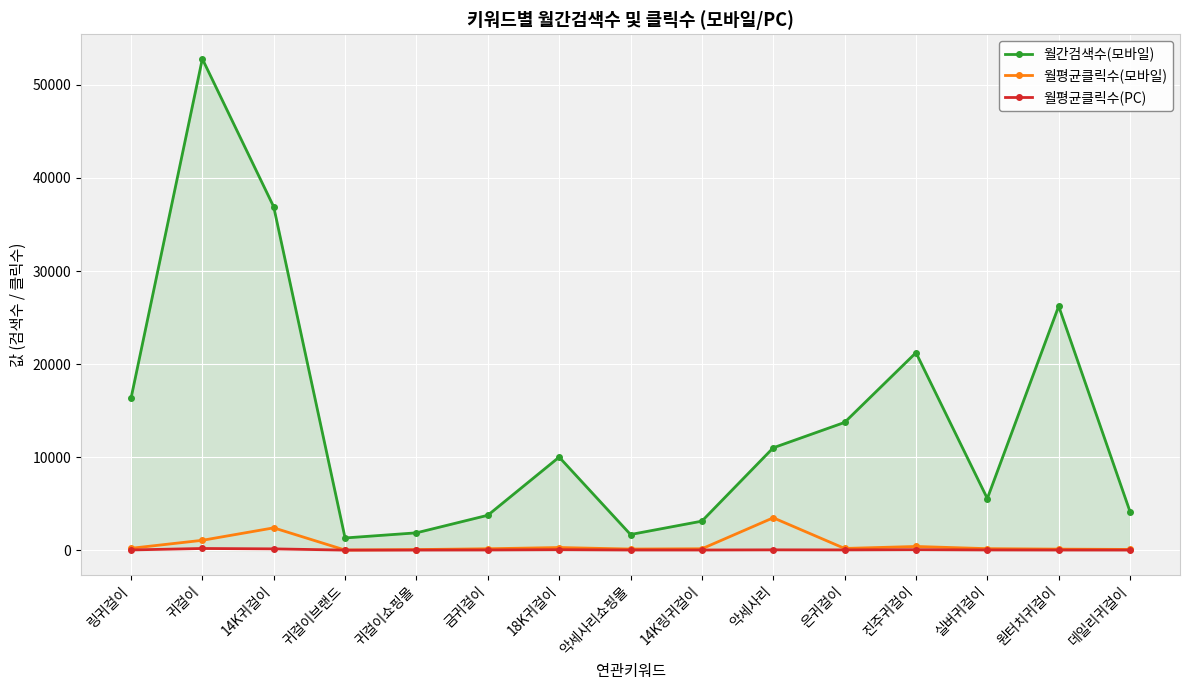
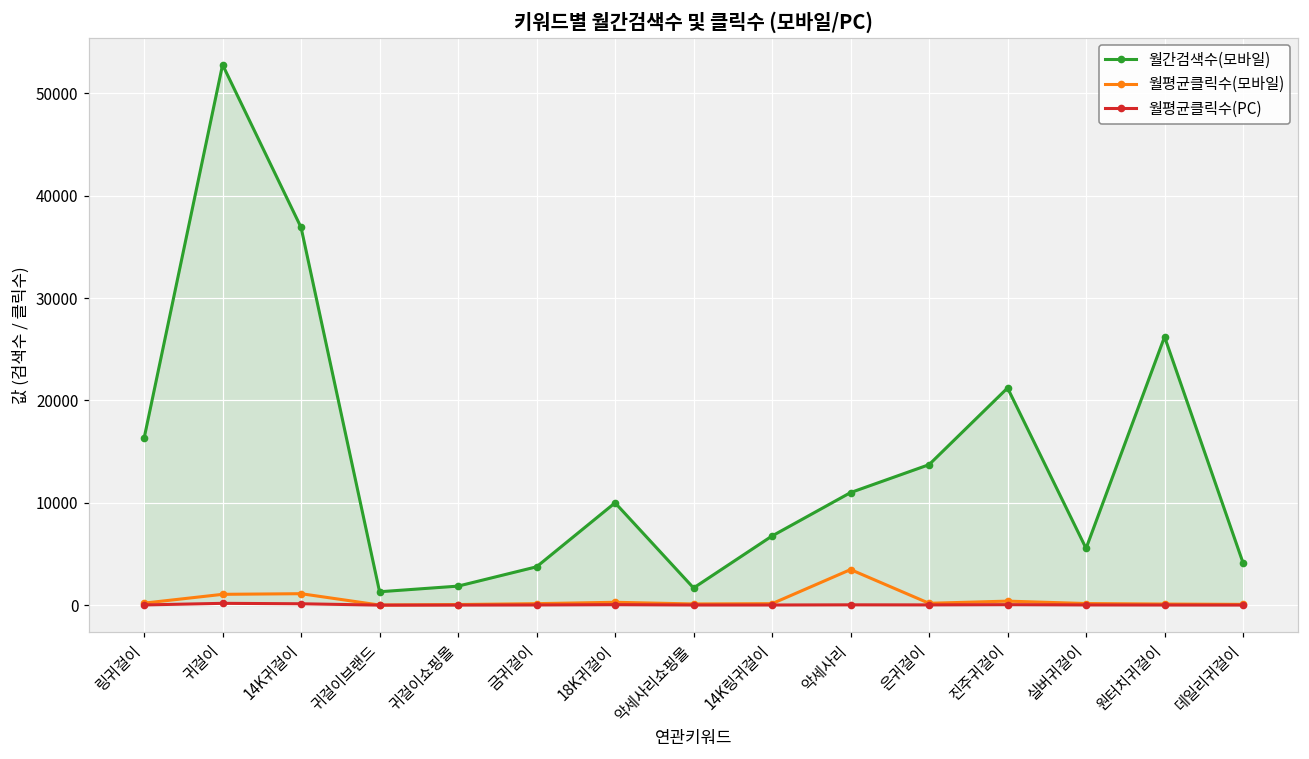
월평균클릭수(모바일), 14K귀걸이: 2000 -> 1000
월간검색수(모바일), 14K링귀걸이: 3000 -> 7000
